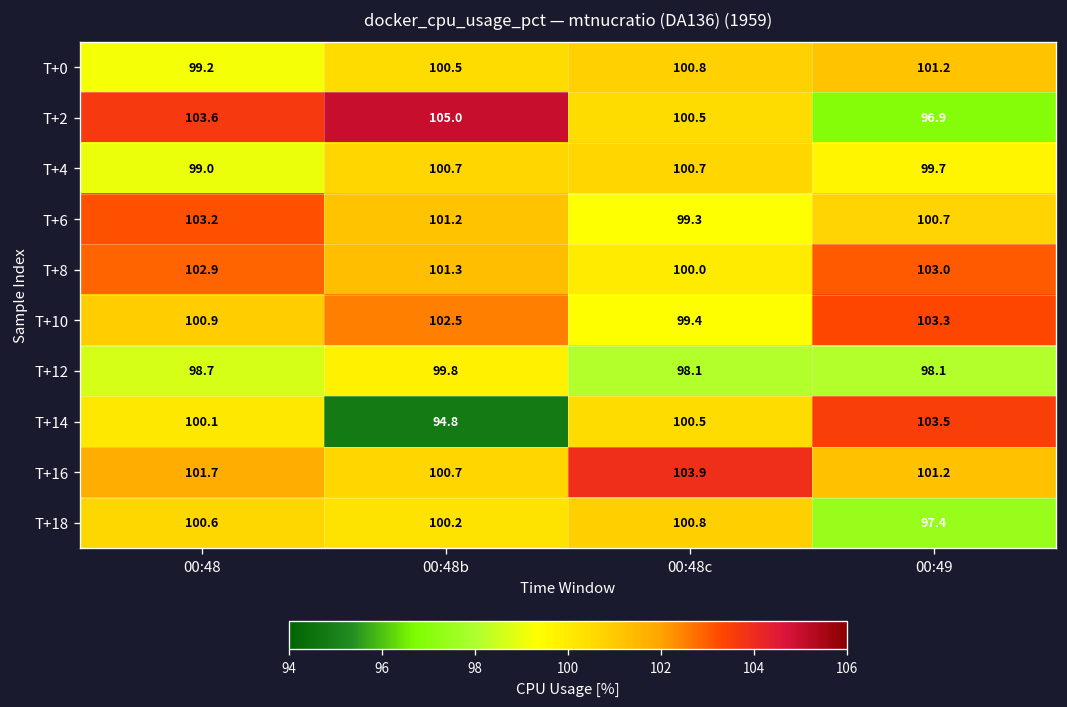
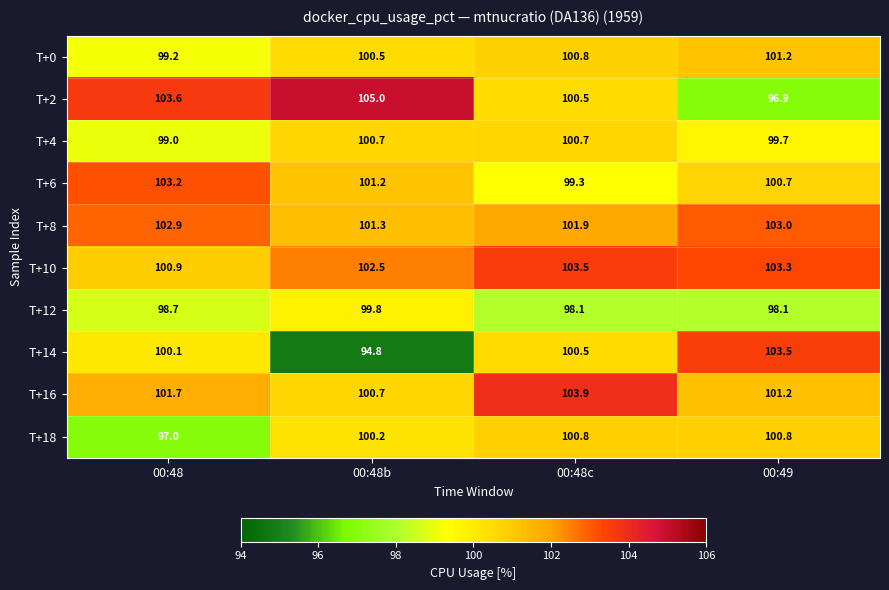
T+8, 00:48c: 100.0 -> 101.9
T+10, 00:48c: 99.4 -> 103.5
T+18, 00:48: 100.6 -> 97.0
T+18, 00:49: 97.4 -> 100.8
